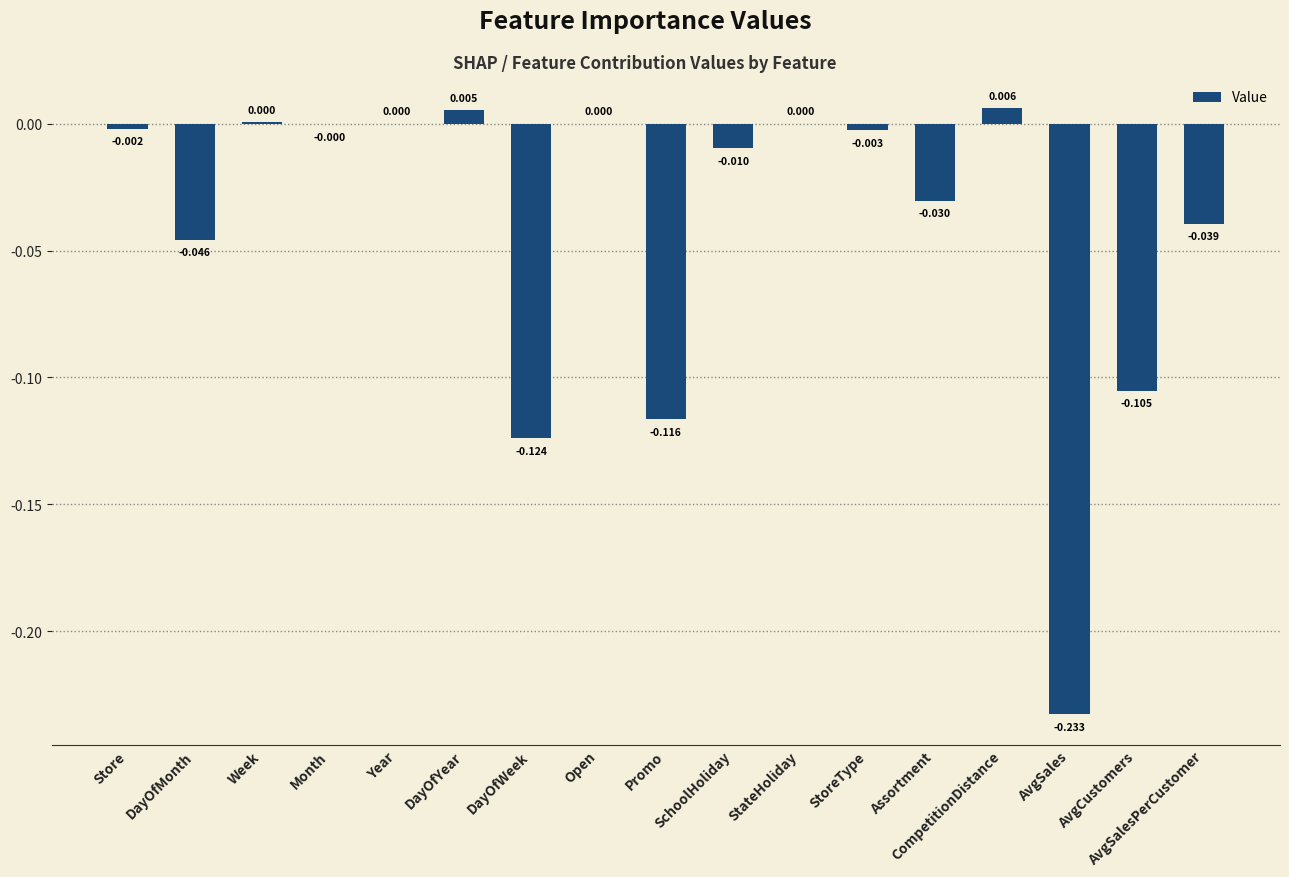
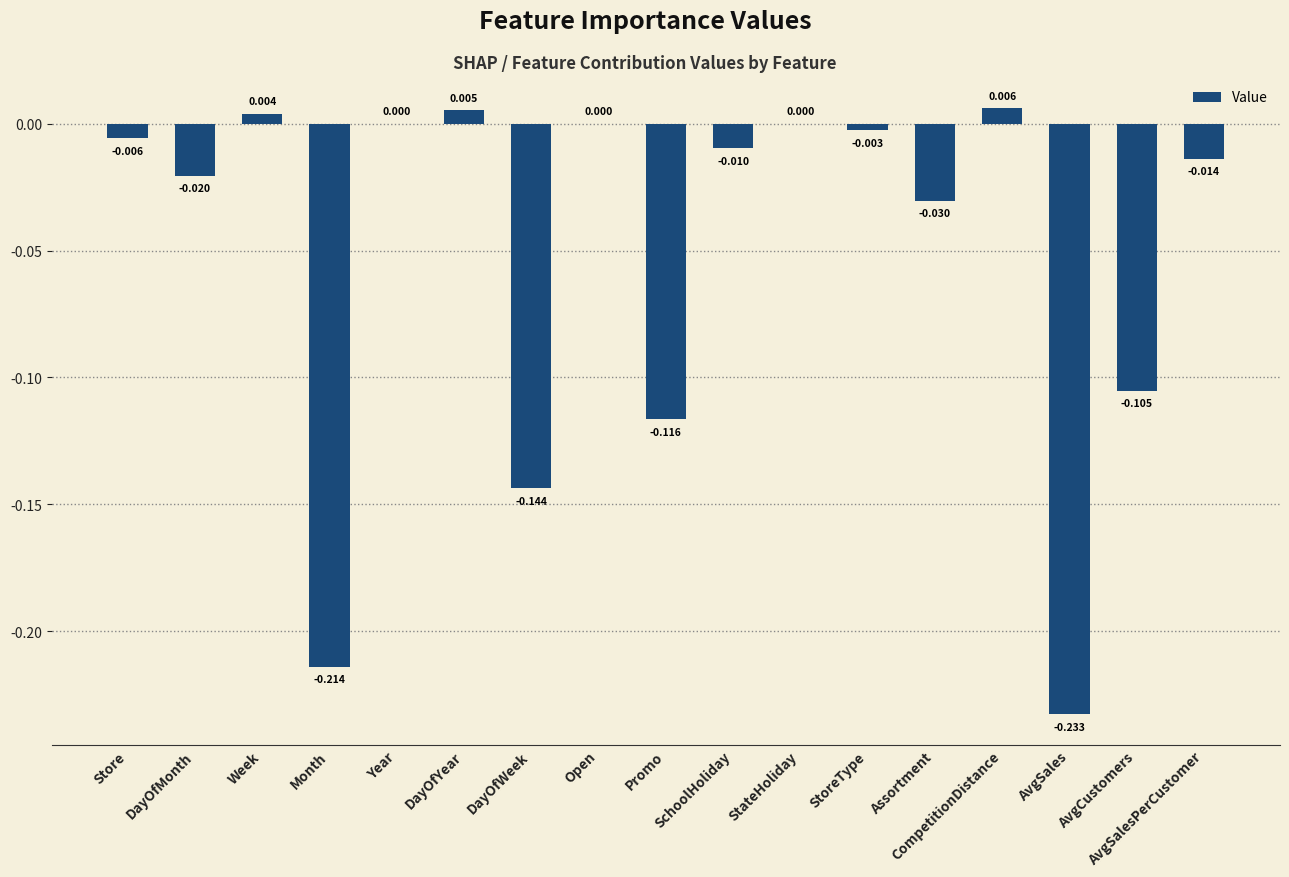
Store: -0.002 -> -0.006
DayOfMonth: -0.046 -> -0.020
Week: 0.000 -> 0.004
Month: -0.000 -> -0.214
DayOfWeek: -0.124 -> -0.144
AvgSalesPerCustomer: -0.039 -> -0.014
